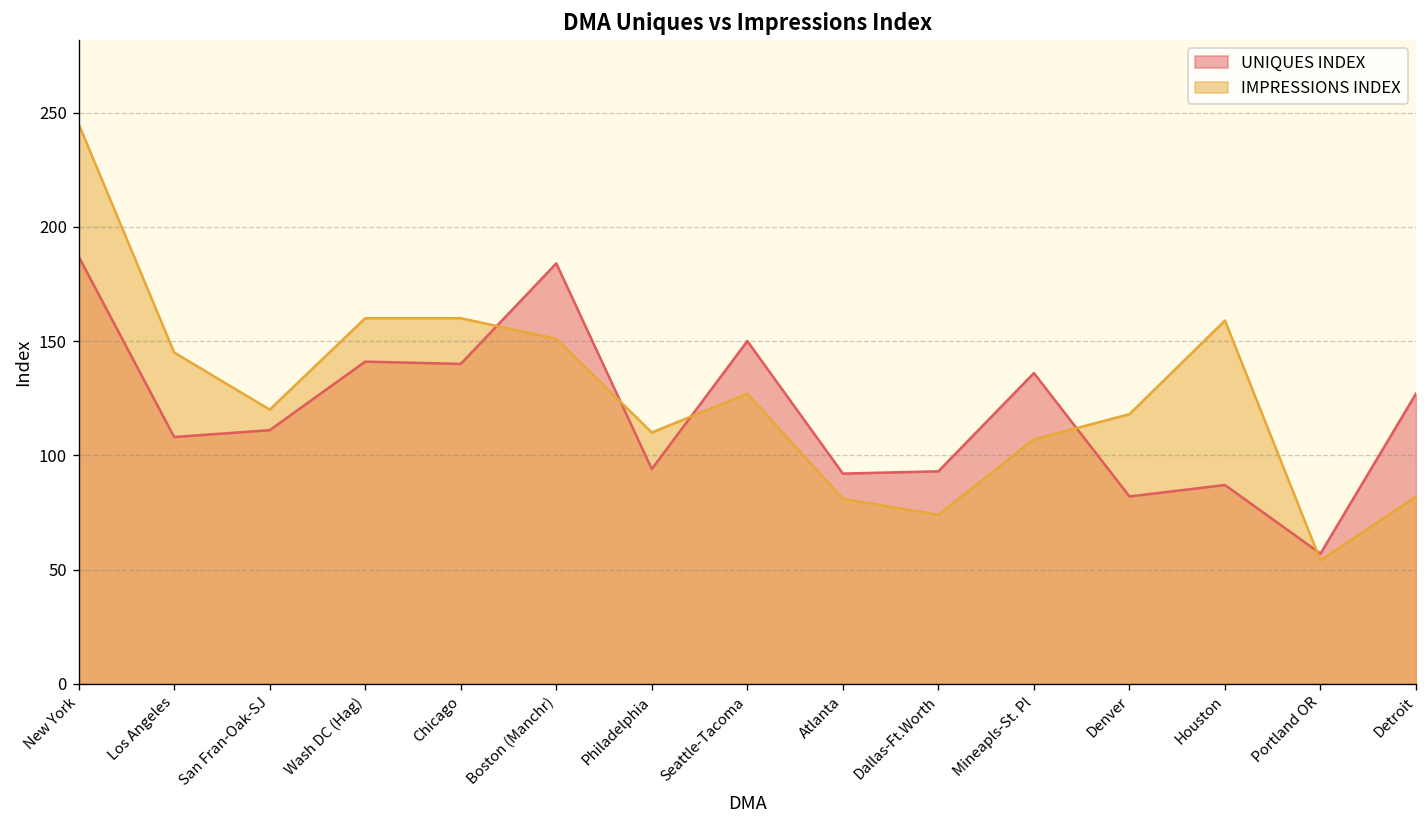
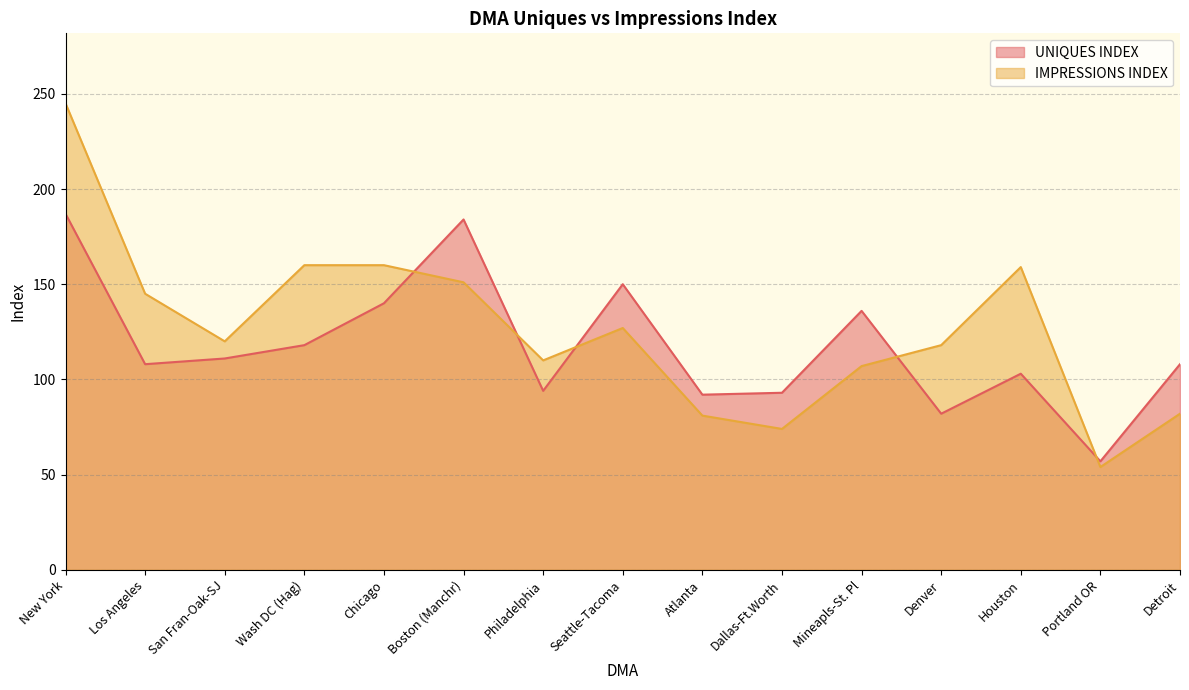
UNIQUES INDEX, Wash DC (Hag): 141 -> 118
UNIQUES INDEX, Houston: 87 -> 103
UNIQUES INDEX, Detroit: 127 -> 108
